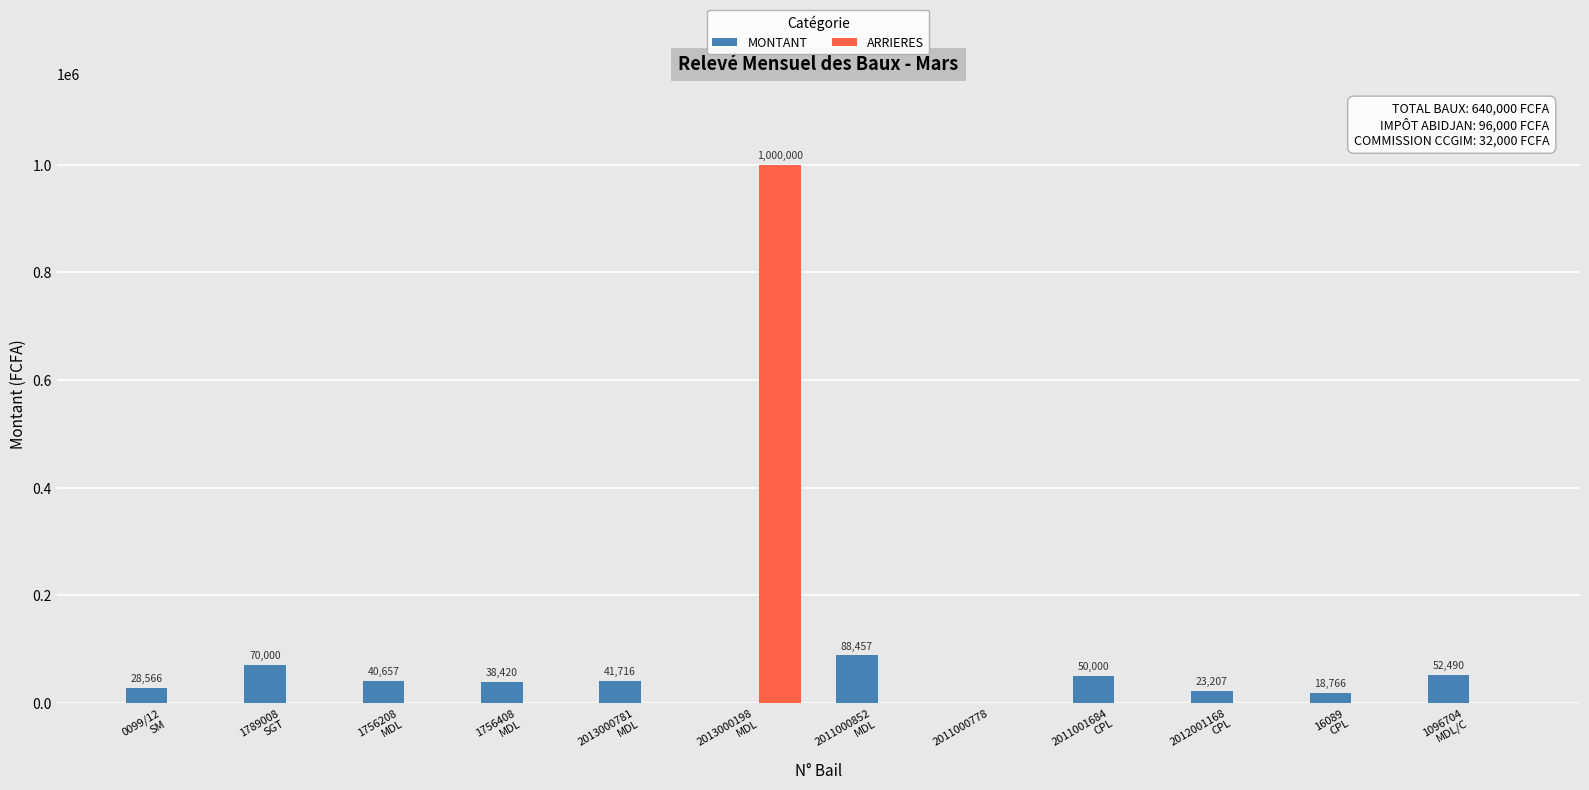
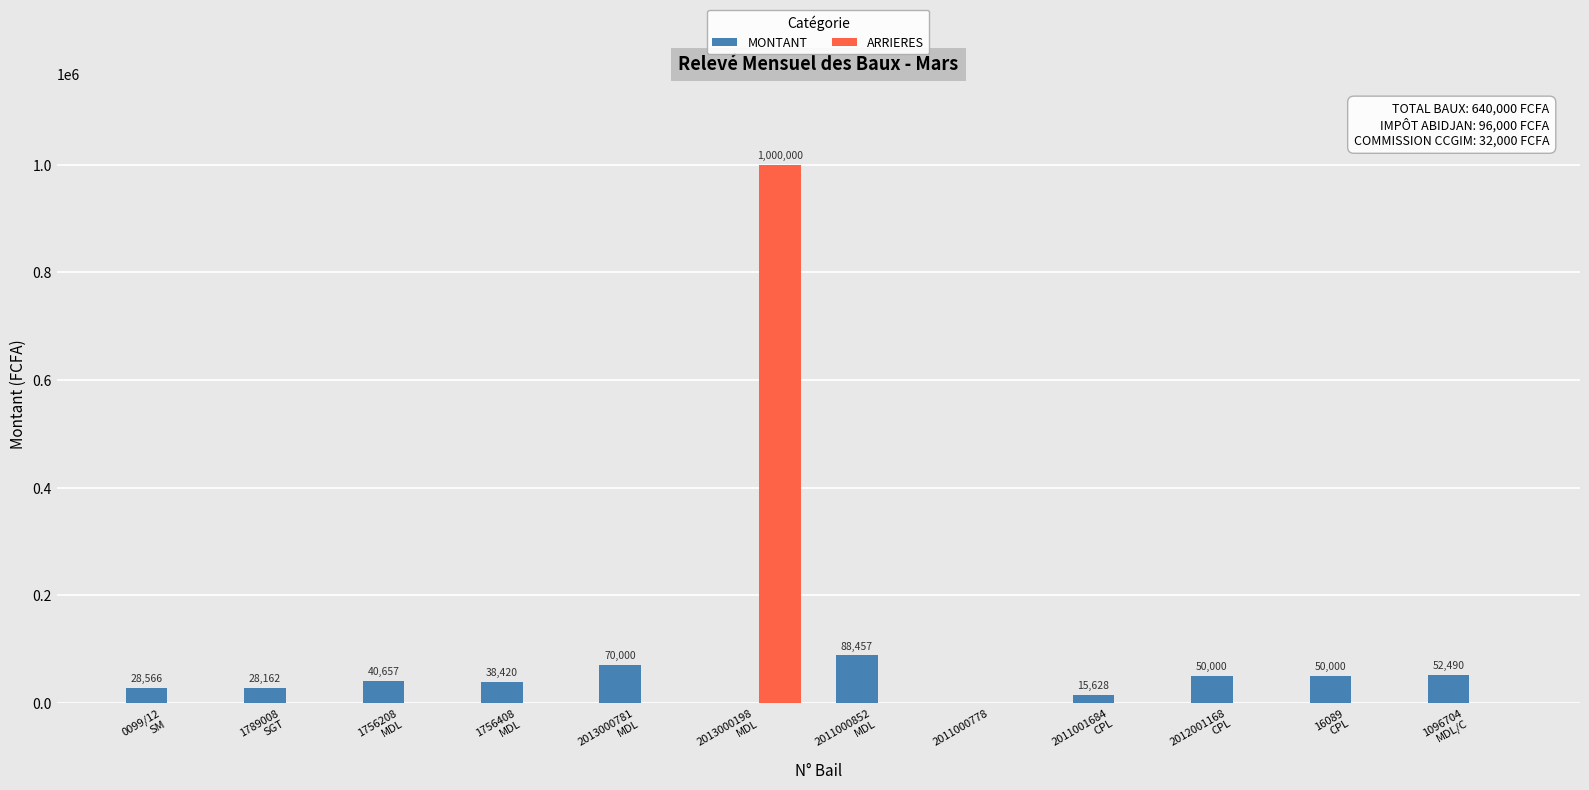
MONTANT, 1789008 SGT: 70,000 -> 28,162
MONTANT, 2013000781 MDL: 41,716 -> 70,000
MONTANT, 2011001684 CPL: 50,000 -> 15,628
MONTANT, 2012001168 CPL: 23,207 -> 50,000
MONTANT, 16089 CPL: 18,766 -> 50,000
